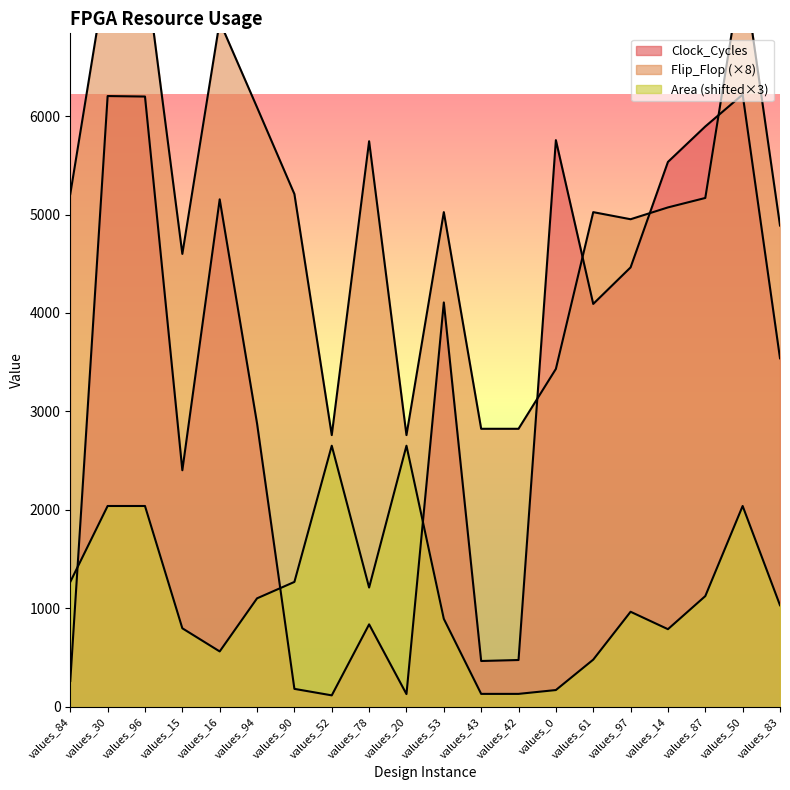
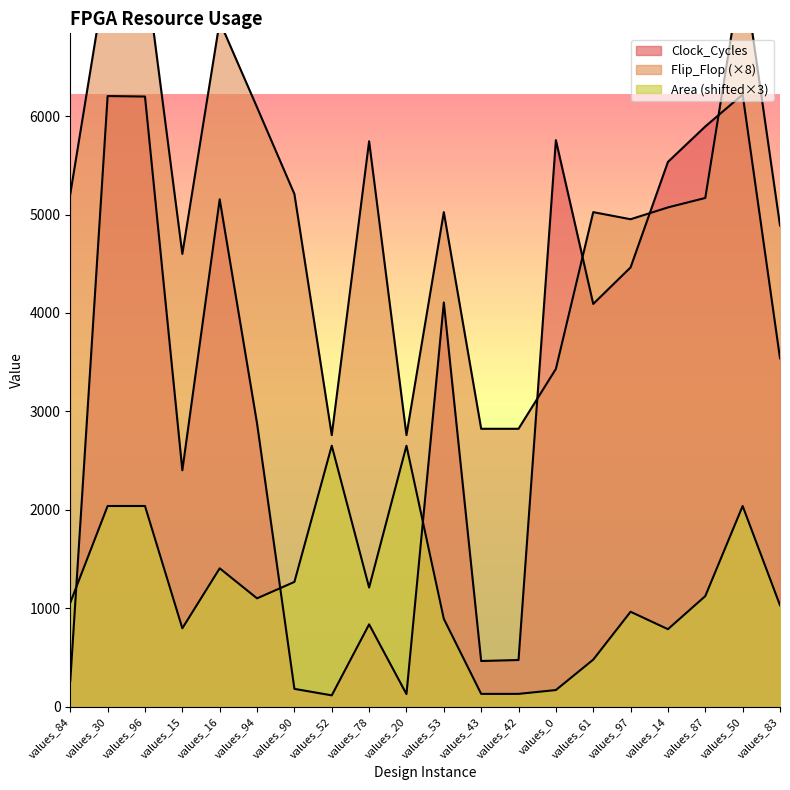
Area (shifted×3), values_84: 1300 -> 1100
Area (shifted×3), values_16: 600 -> 1400
